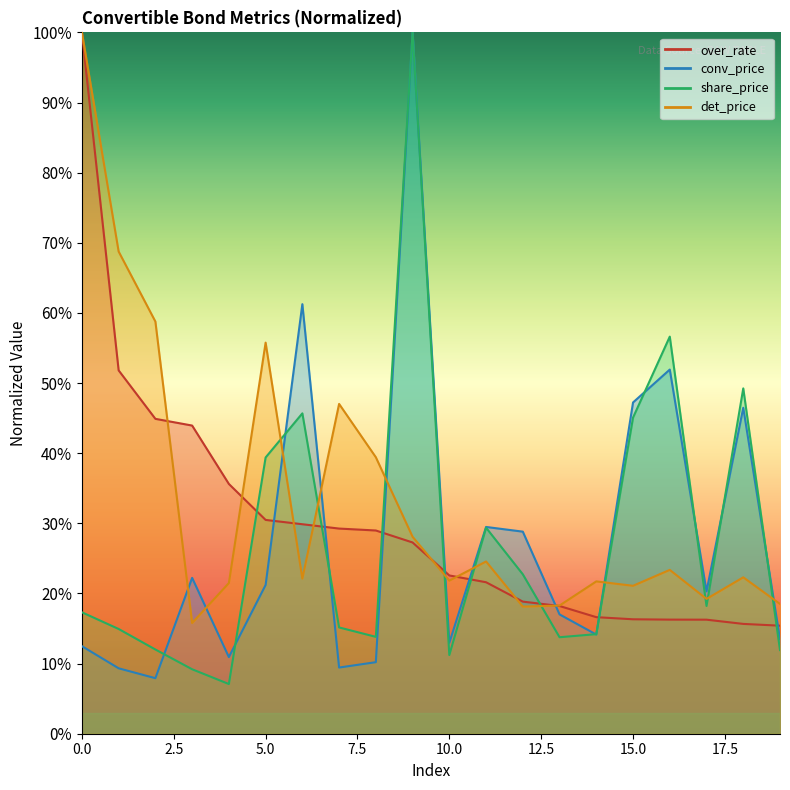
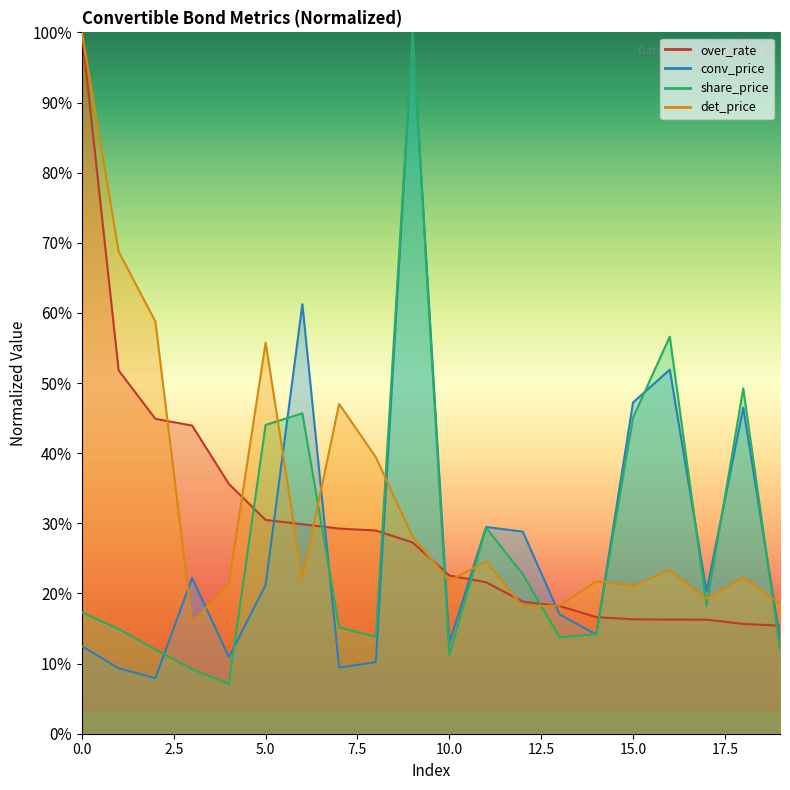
share_price, 5.0: 39% -> 44%
